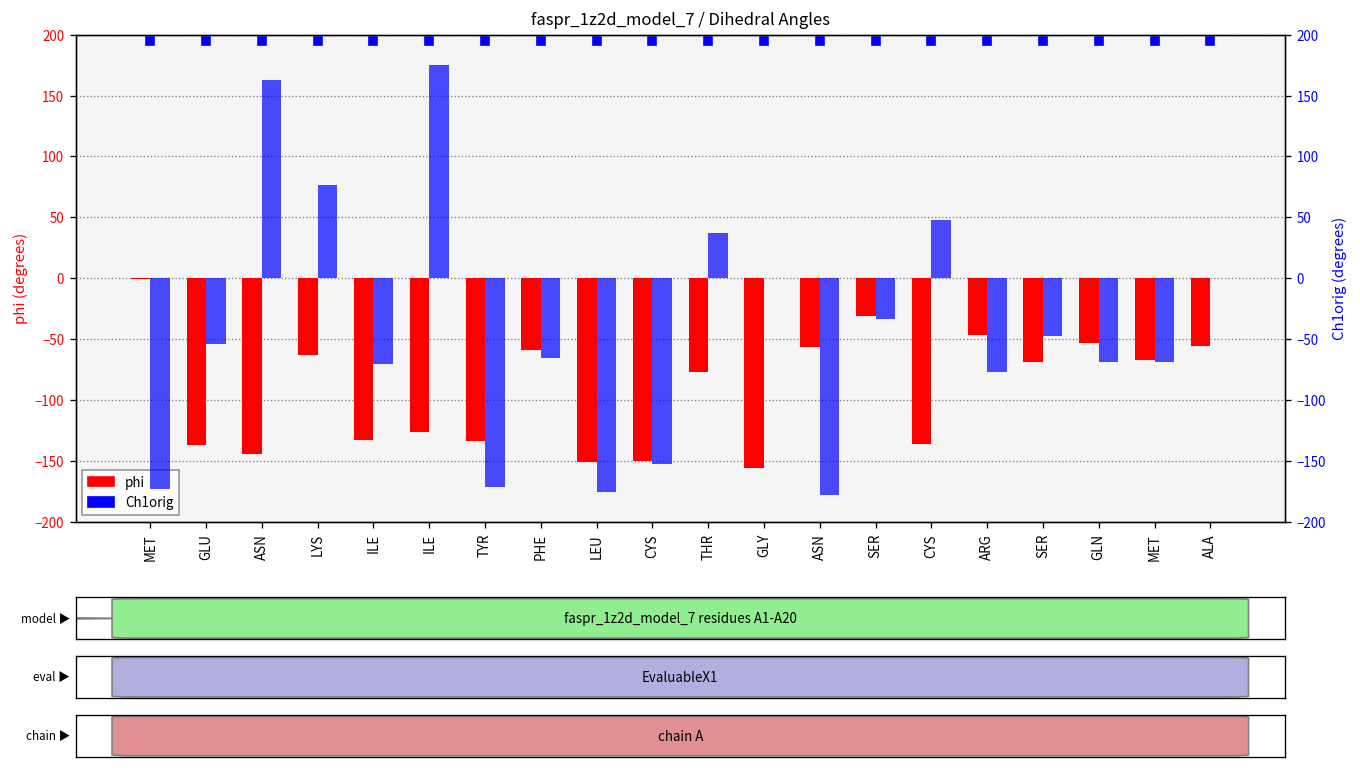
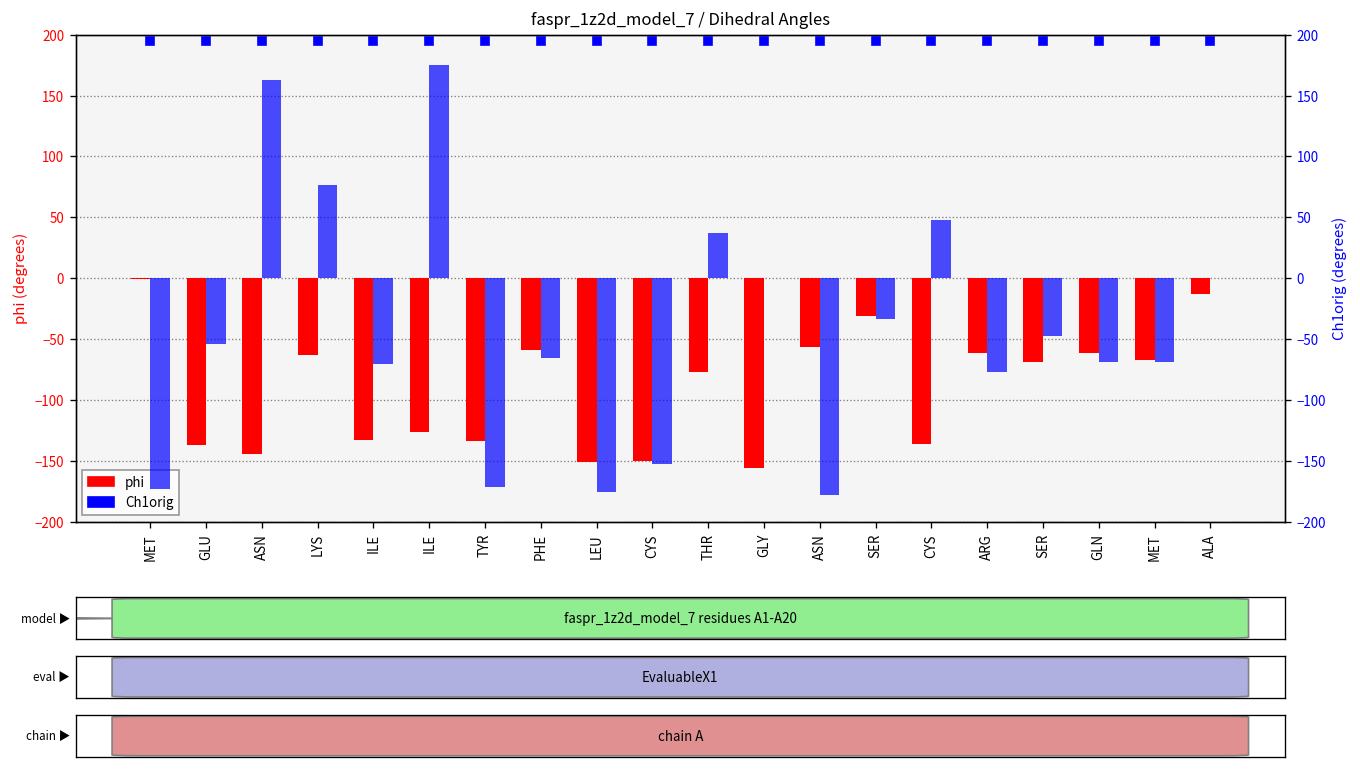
phi, ARG: -46 -> -62
phi, GLN: -54 -> -62
phi, ALA: -56 -> -13
